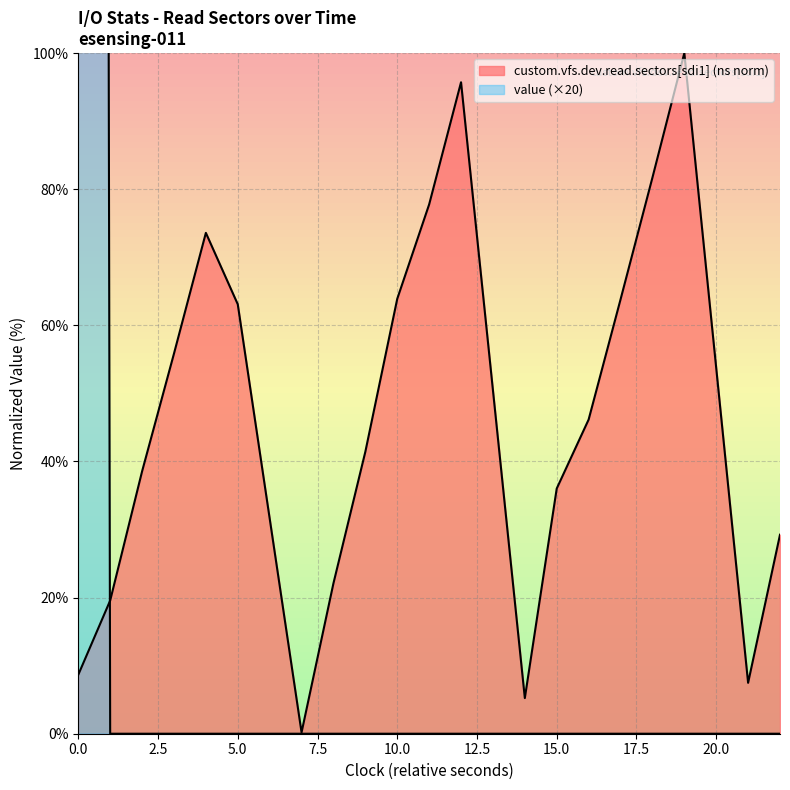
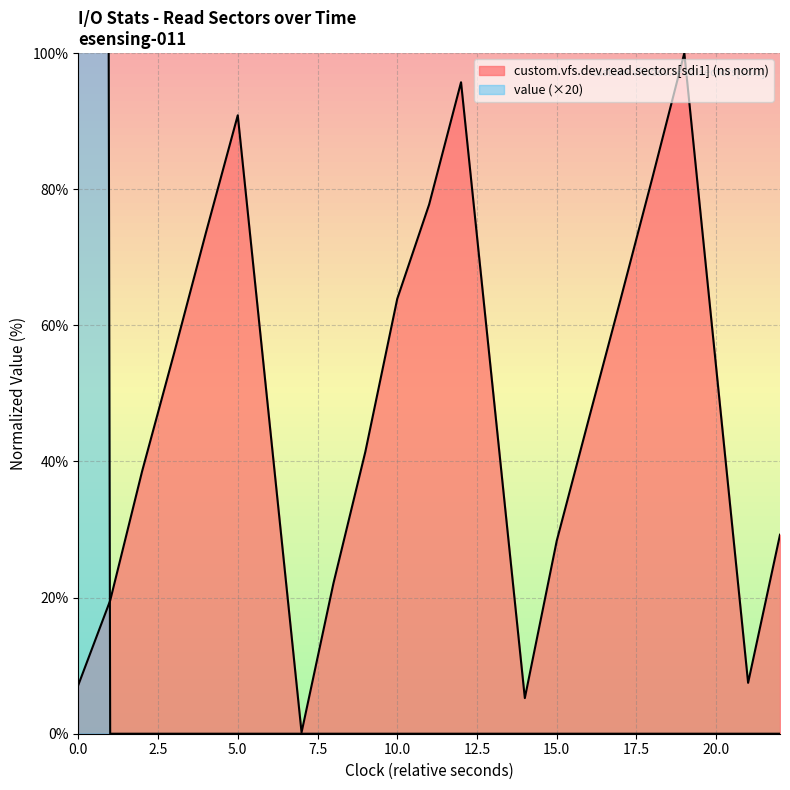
custom.vfs.dev.read.sectors[sdi1] (ns norm), 0.0: 9% -> 7%
custom.vfs.dev.read.sectors[sdi1] (ns norm), 5.0: 63% -> 91%
custom.vfs.dev.read.sectors[sdi1] (ns norm), 15.0: 36% -> 28%
